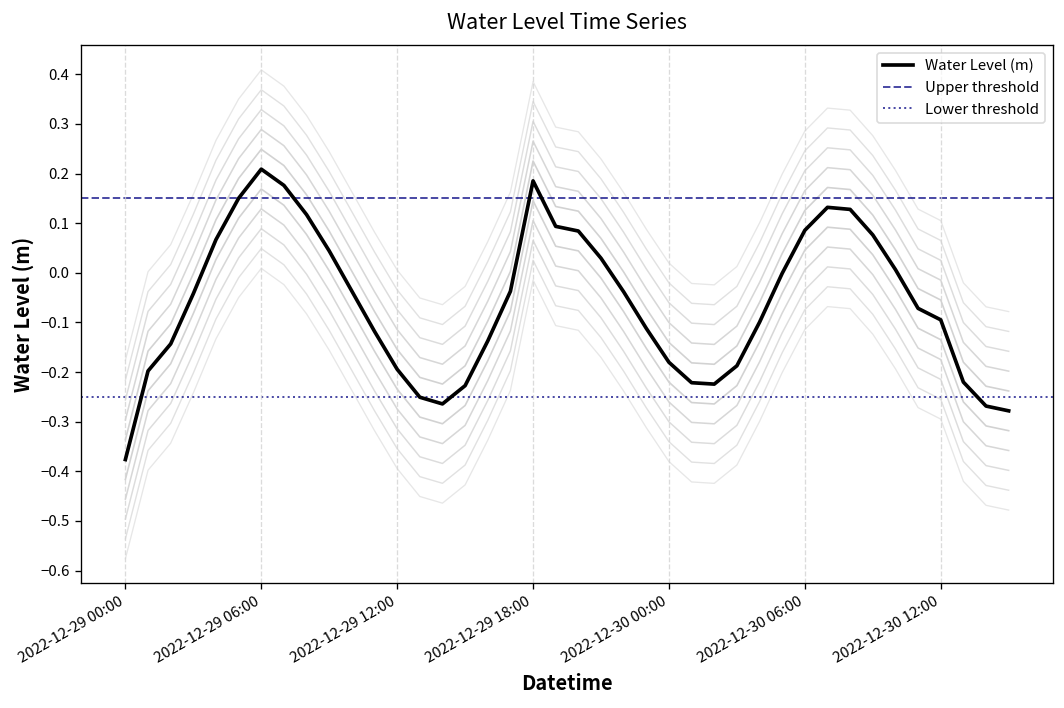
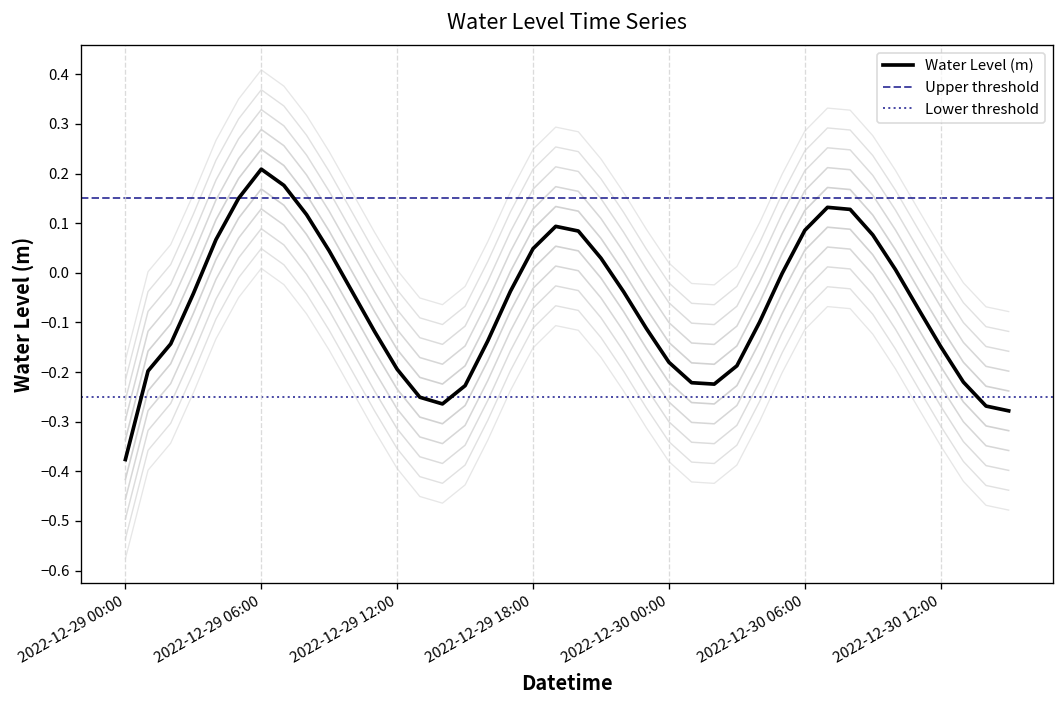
Water Level (m), 2022-12-29 18:00: 0.19 -> 0.05
Water Level (m), 2022-12-30 12:00: -0.09 -> -0.15
